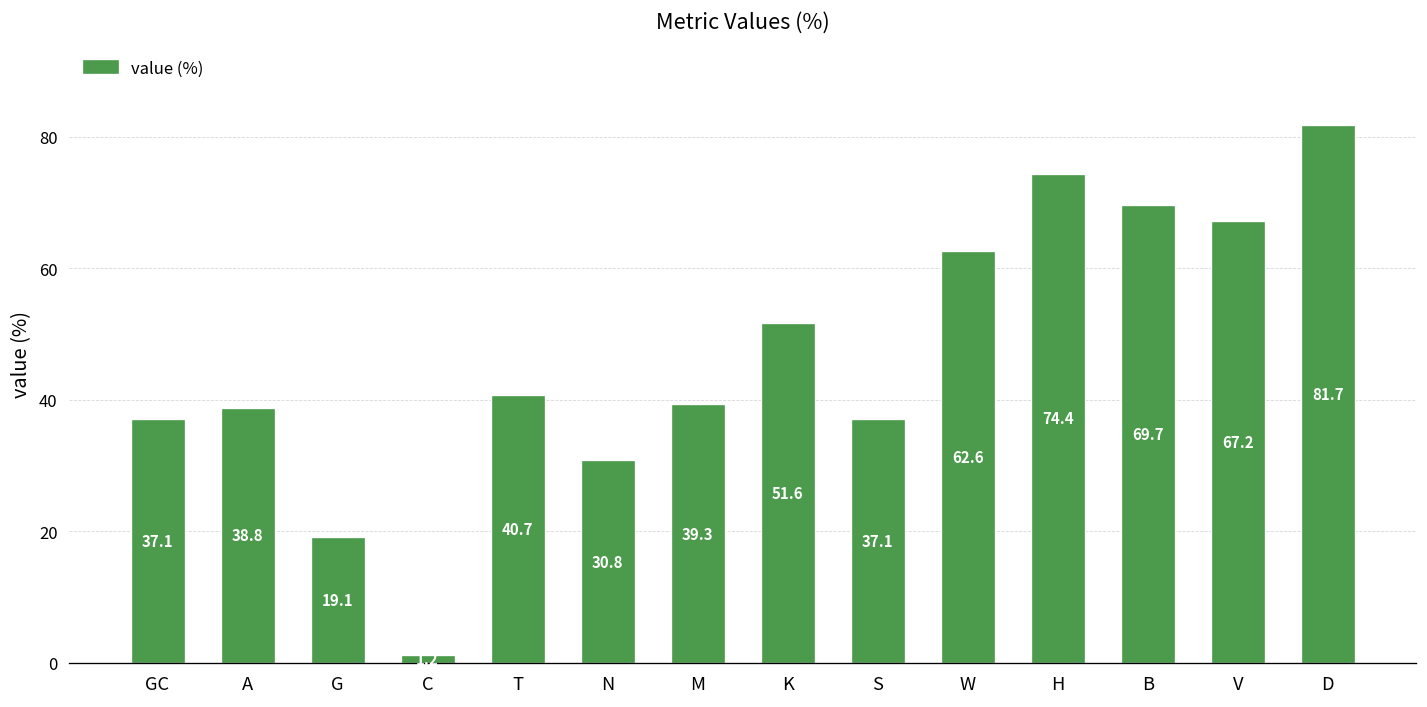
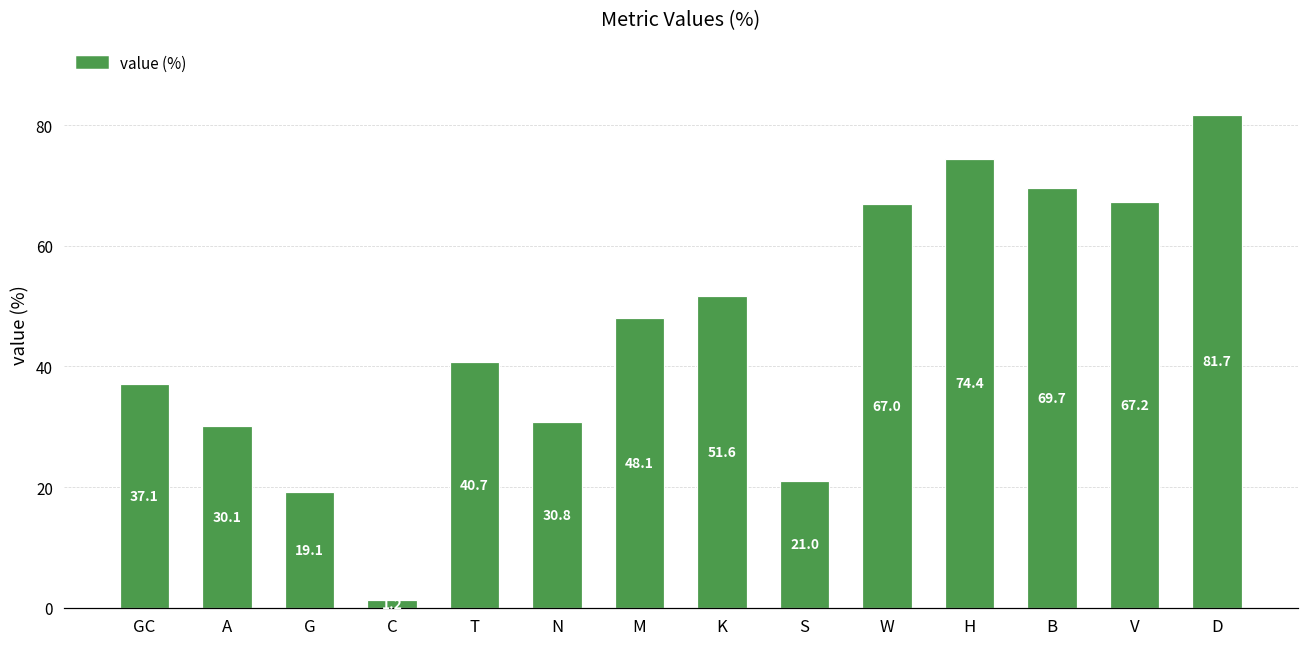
A: 38.8 -> 30.1
M: 39.3 -> 48.1
S: 37.1 -> 21.0
W: 62.6 -> 67.0
